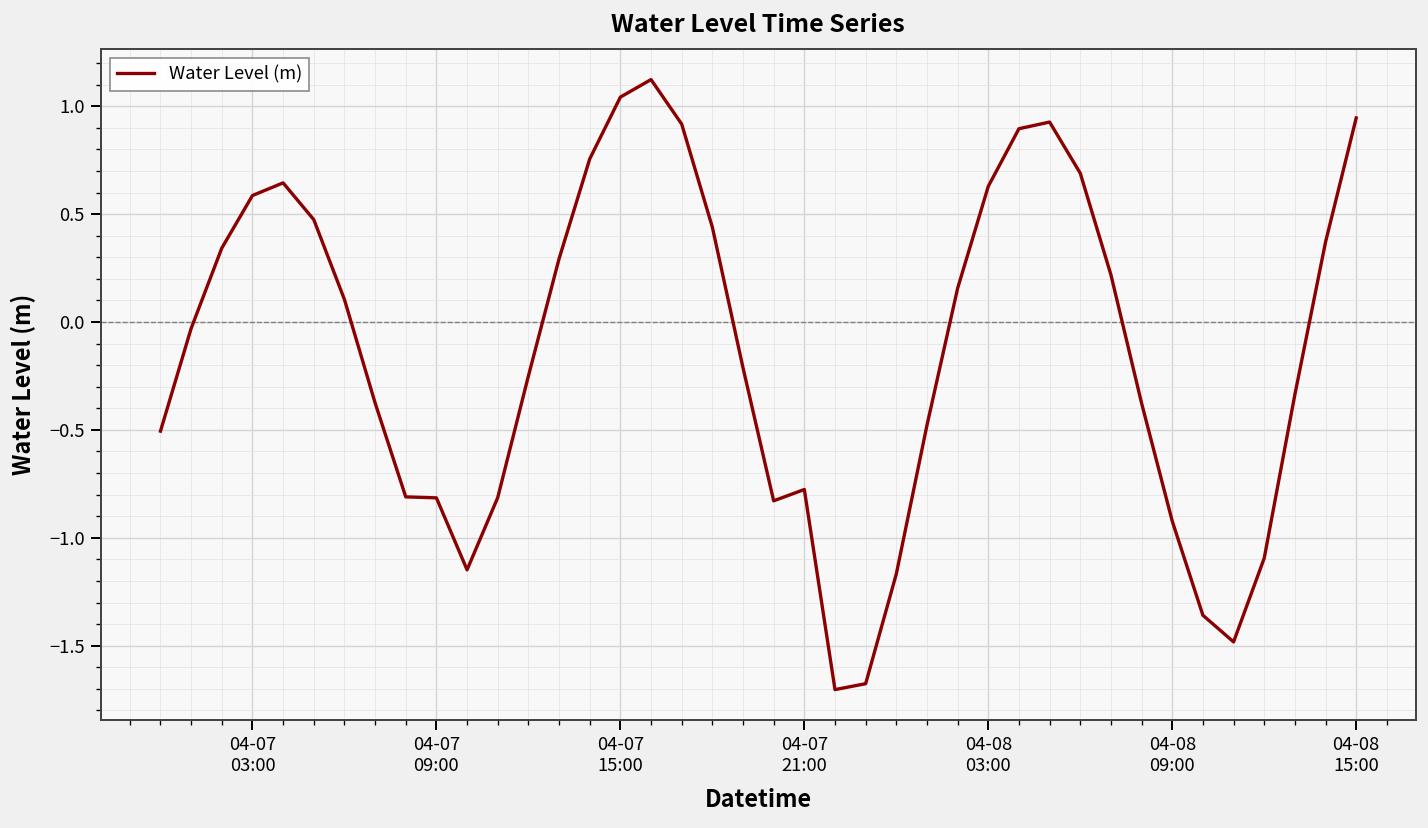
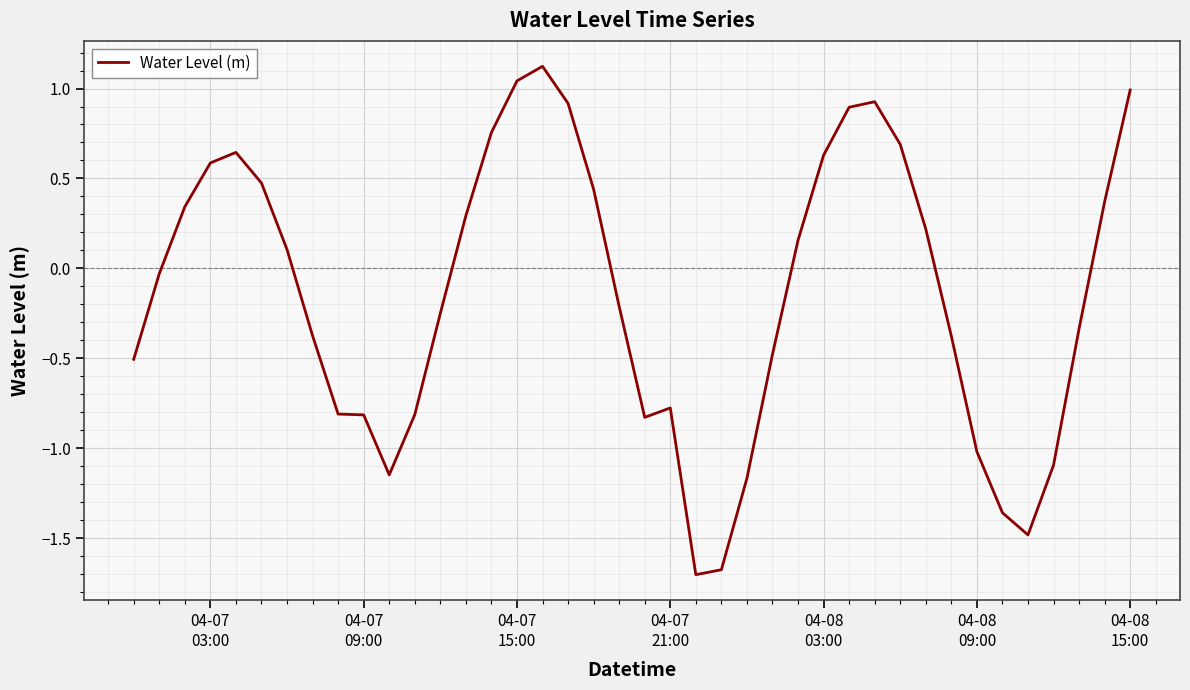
04-08 09:00: -0.92 -> -1.02
04-08 15:00: 0.95 -> 0.99
